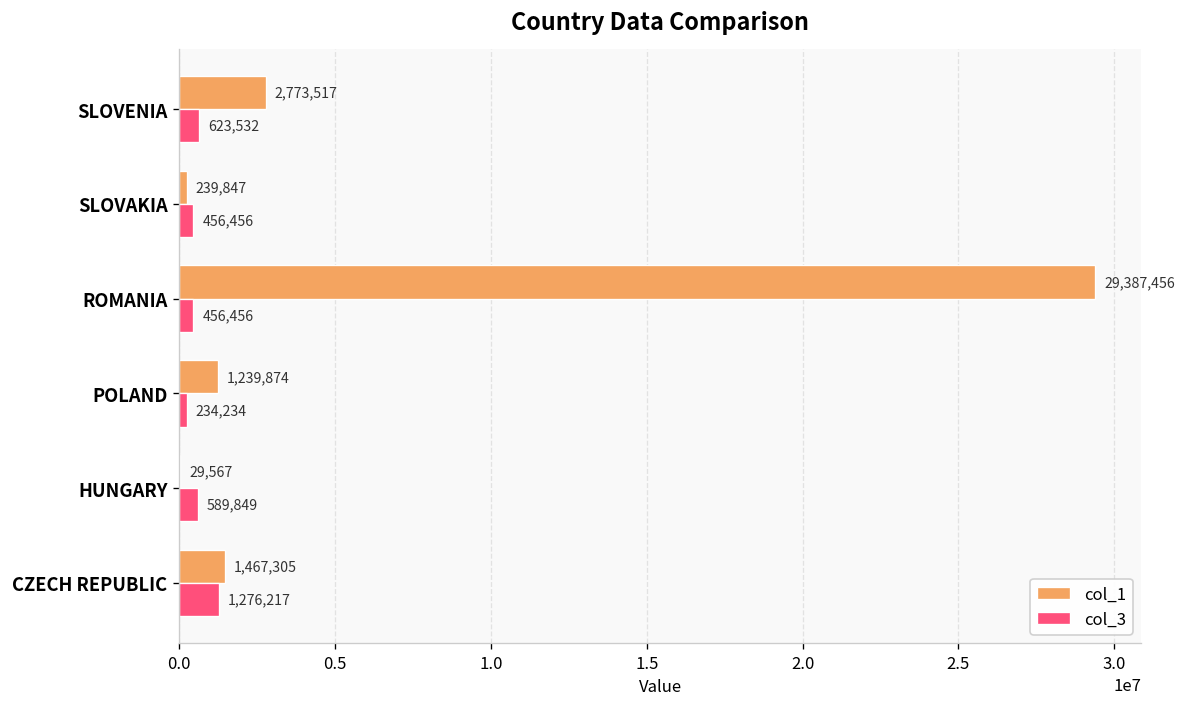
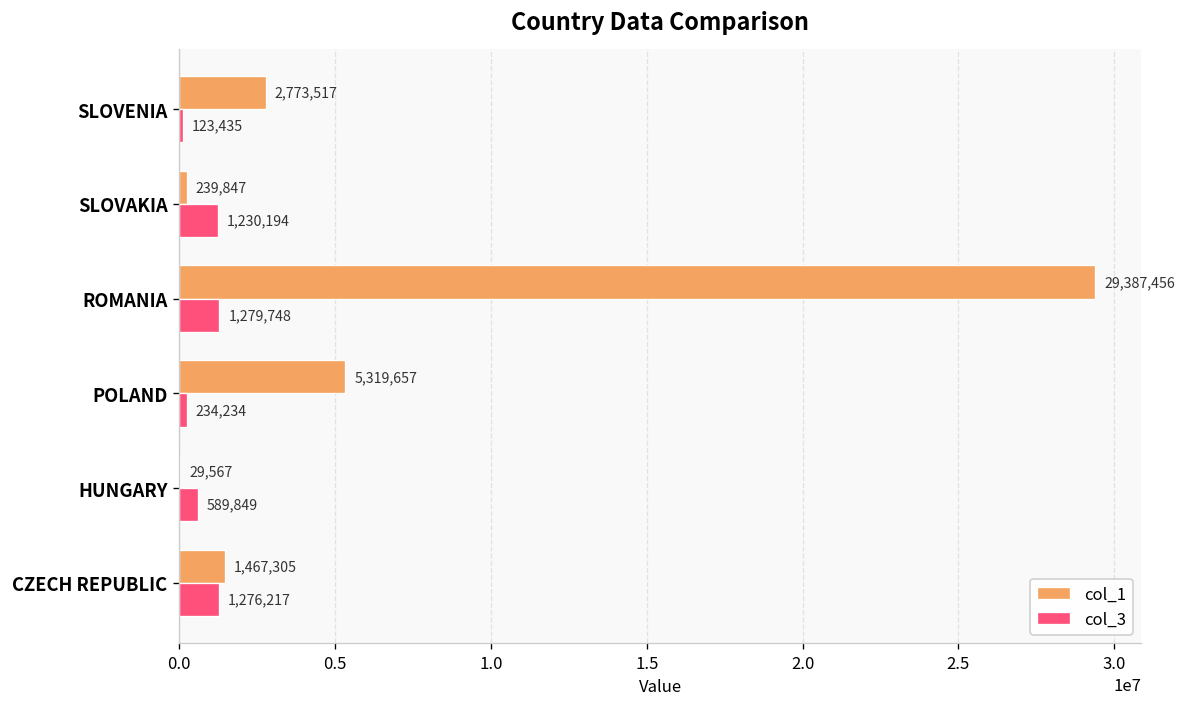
col_3, SLOVENIA: 623,532 -> 123,435
col_3, SLOVAKIA: 456,456 -> 1,230,194
col_3, ROMANIA: 456,456 -> 1,279,748
col_1, POLAND: 1,239,874 -> 5,319,657
